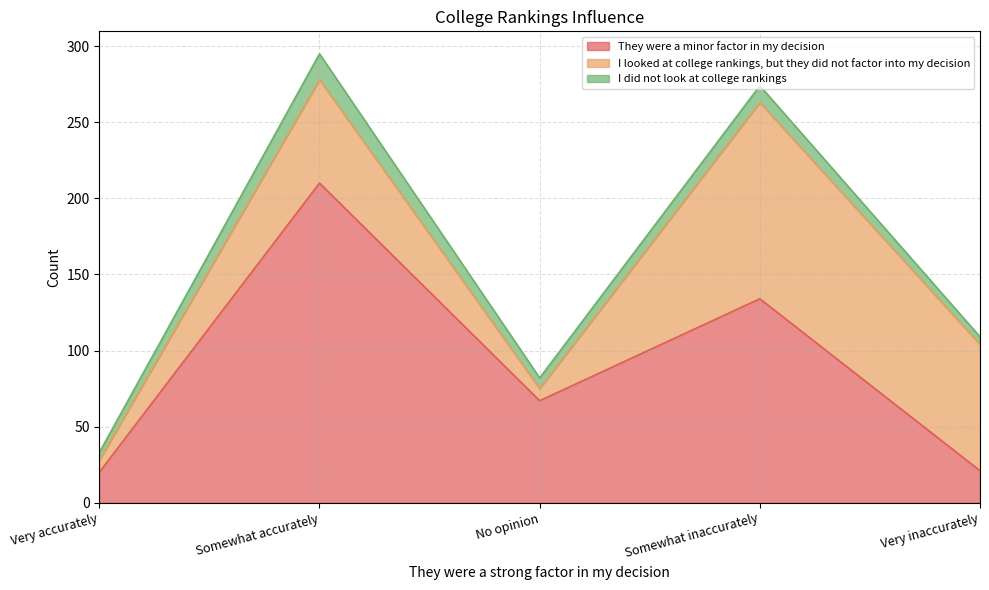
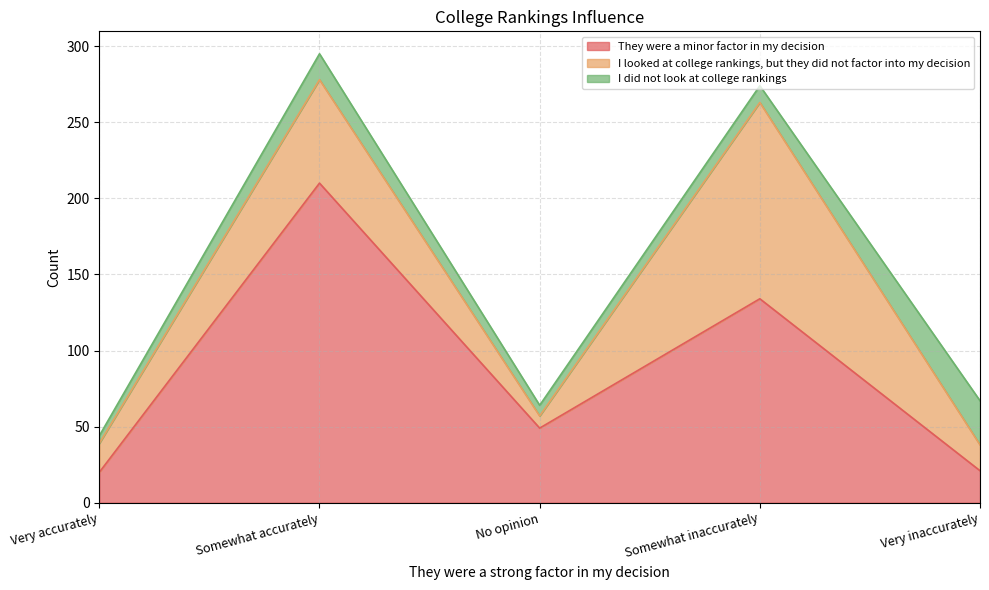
I looked at college rankings, but they did not factor into my decision, Very accurately: 8 -> 19
They were a minor factor in my decision, No opinion: 67 -> 49
I looked at college rankings, but they did not factor into my decision, Very inaccurately: 83 -> 17
I did not look at college rankings, Very inaccurately: 5 -> 29
